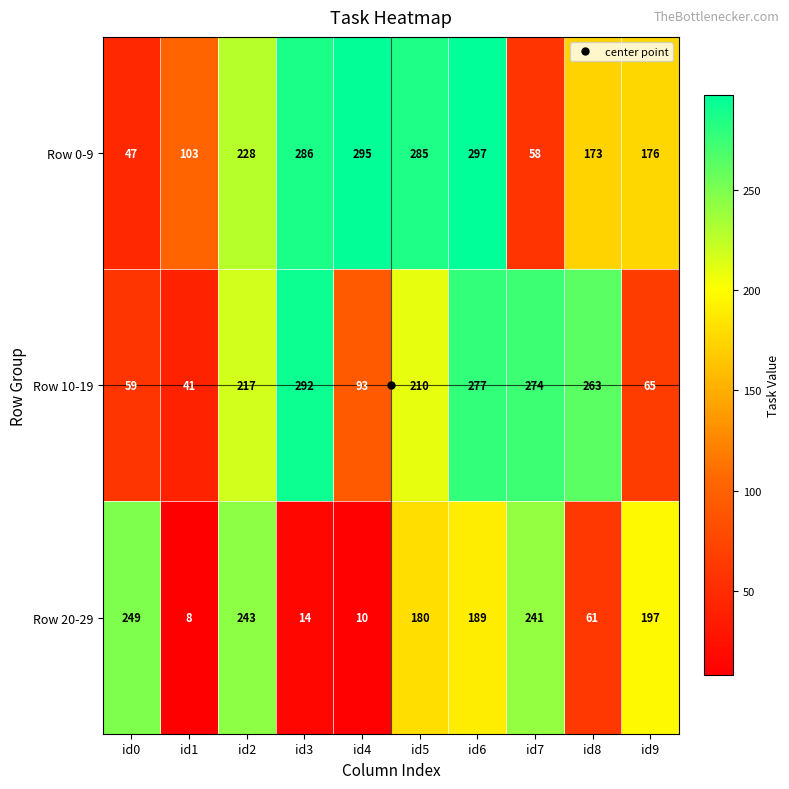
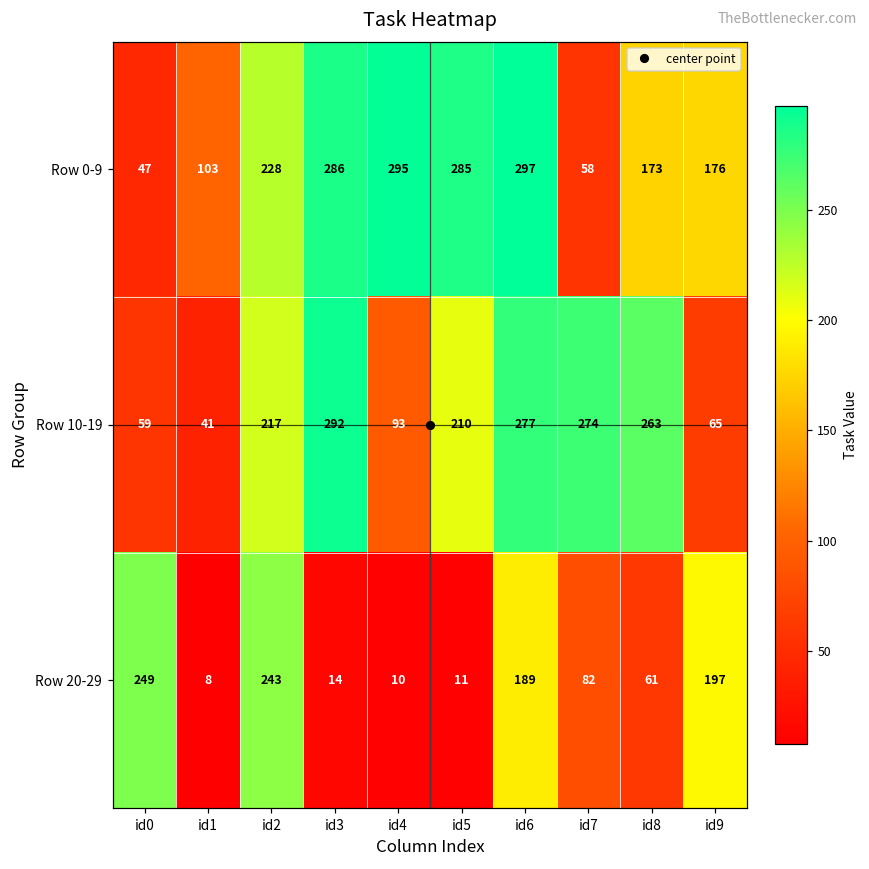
Row 20-29, id5: 180 -> 11
Row 20-29, id7: 241 -> 82
